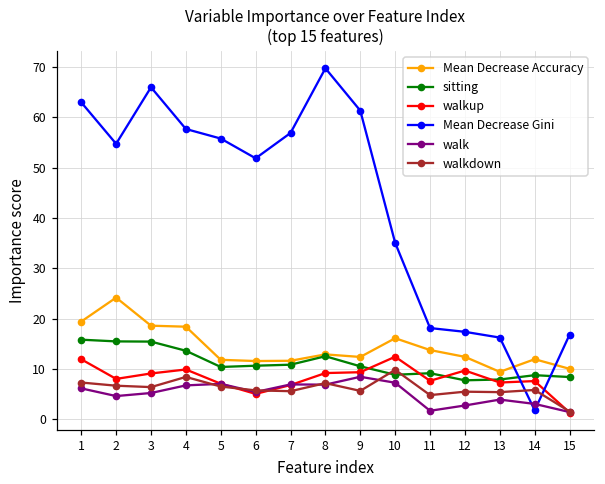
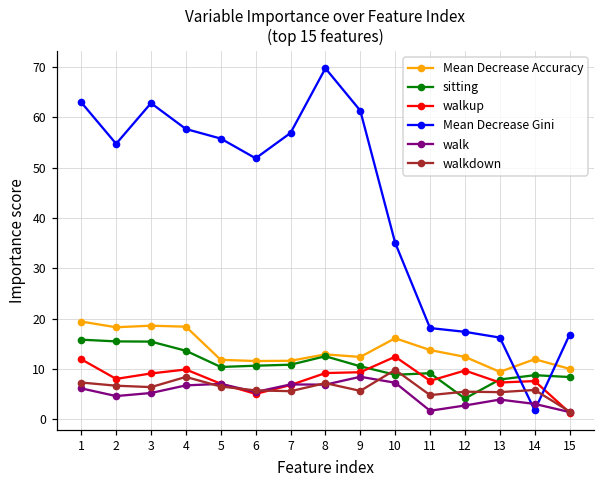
Mean Decrease Accuracy, 2: 24 -> 18
Mean Decrease Gini, 3: 66 -> 63
sitting, 12: 8 -> 4
